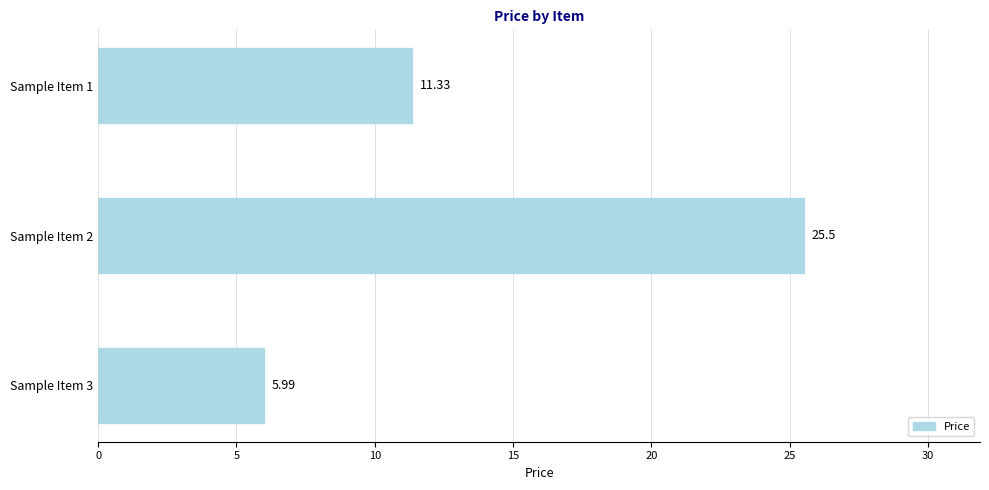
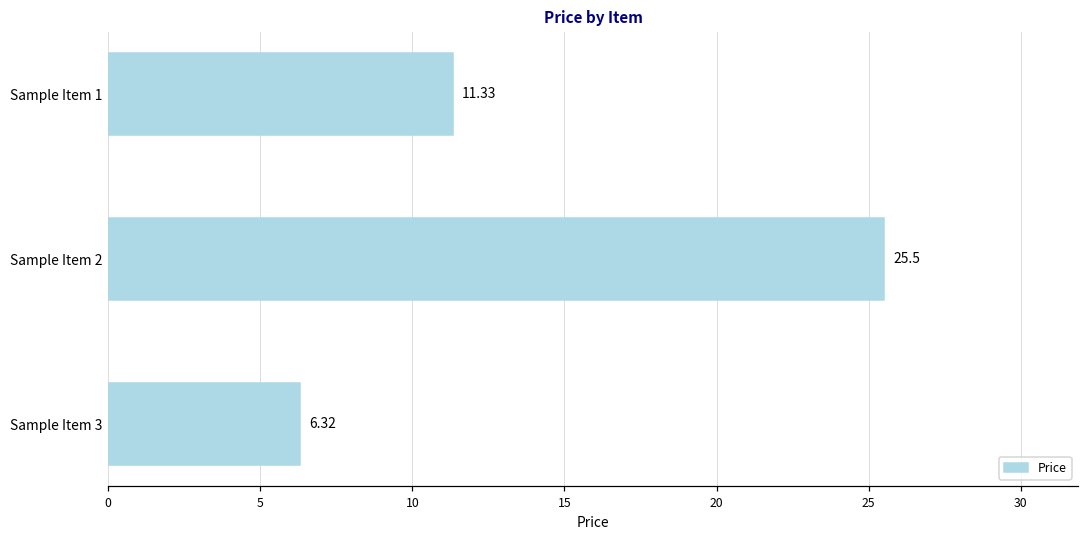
Sample Item 3: 5.99 -> 6.32
